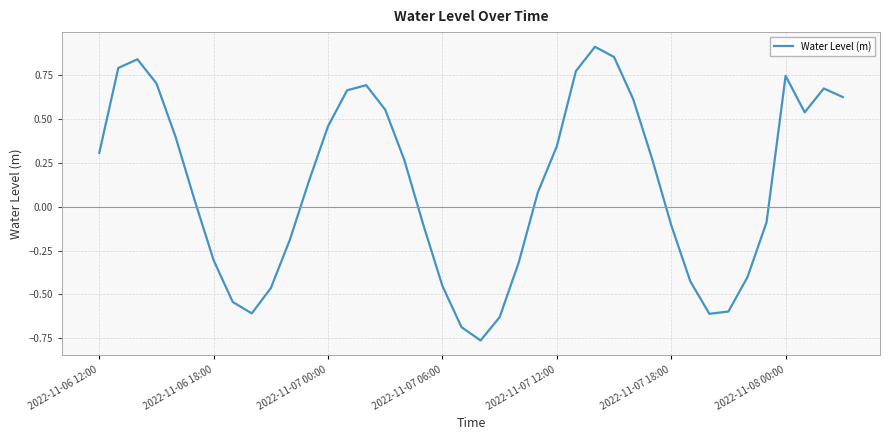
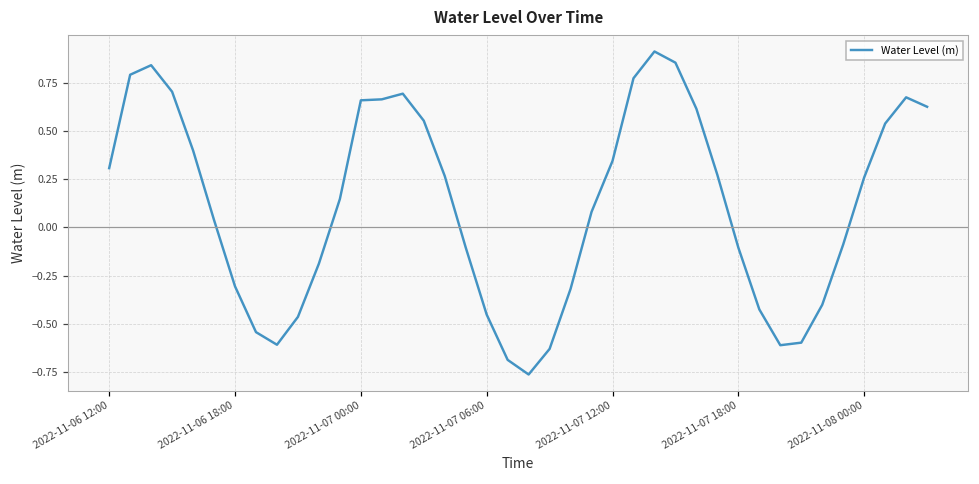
2022-11-07 00:00: 0.46 -> 0.66
2022-11-08 00:00: 0.75 -> 0.26
